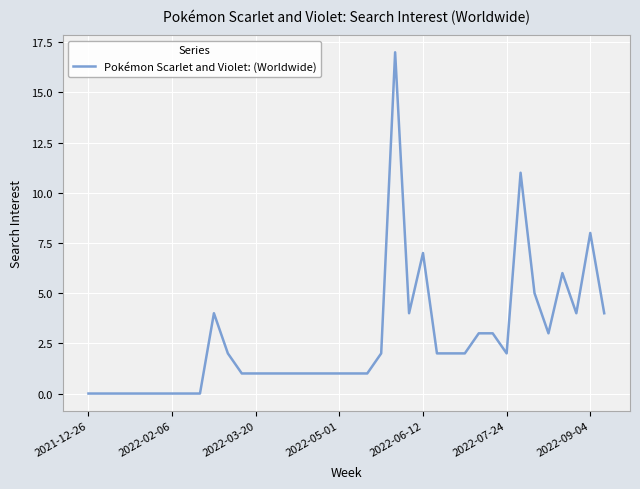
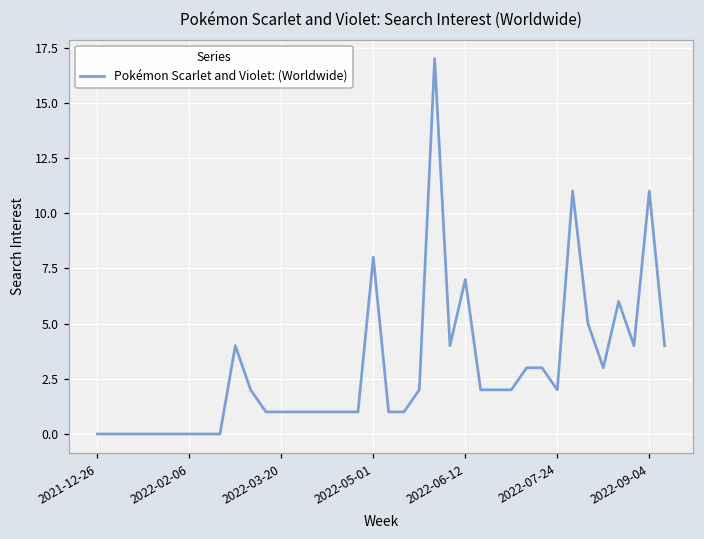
2022-05-01: 1 -> 8
2022-09-04: 8 -> 11
